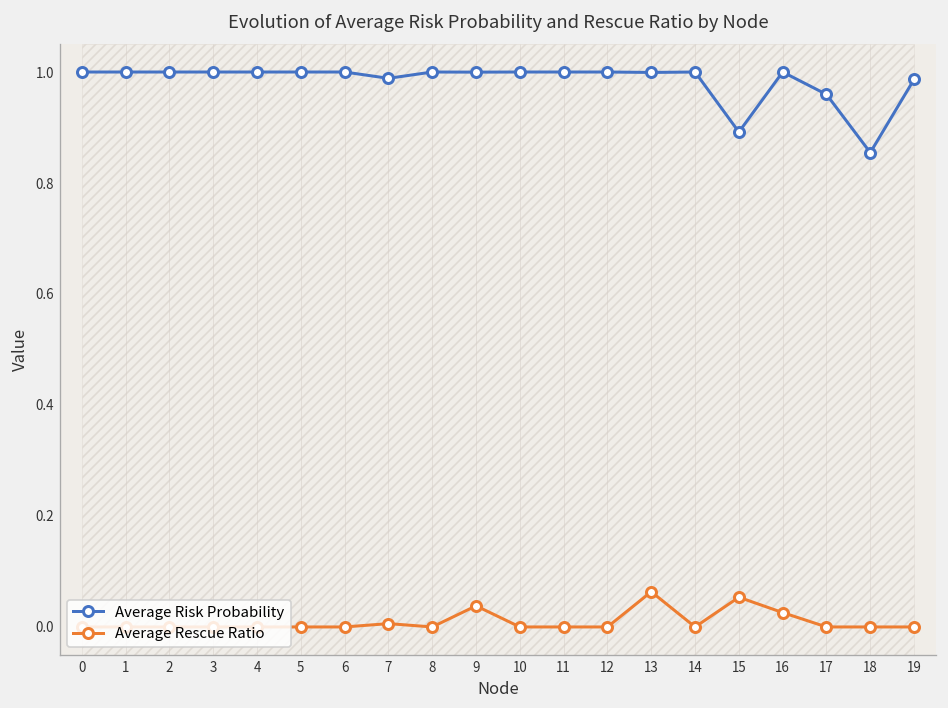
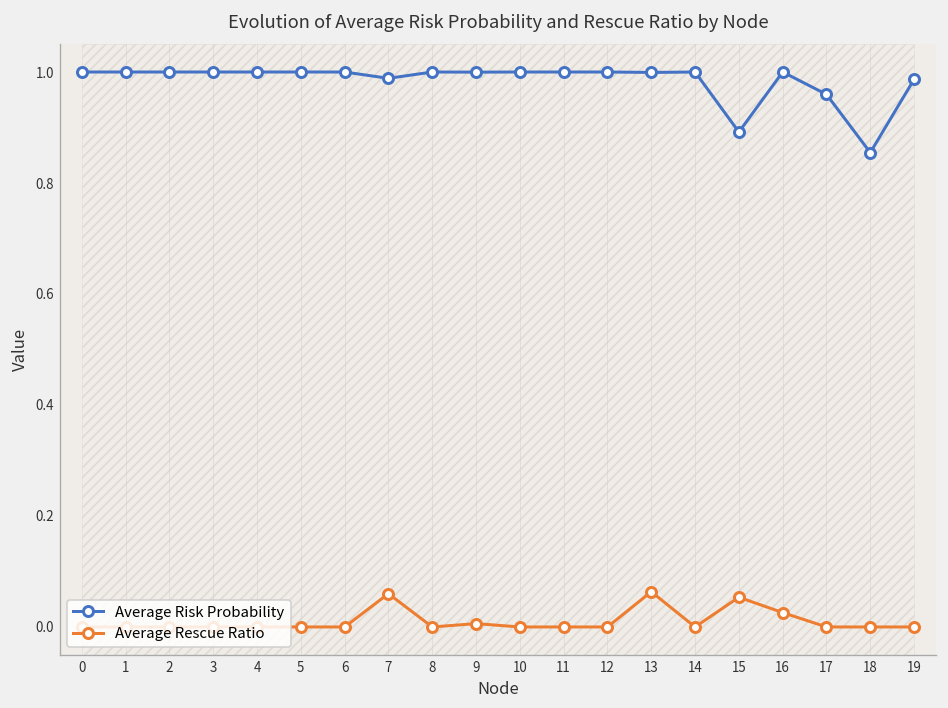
Average Rescue Ratio, 7: 0.01 -> 0.06
Average Rescue Ratio, 9: 0.04 -> 0.01
